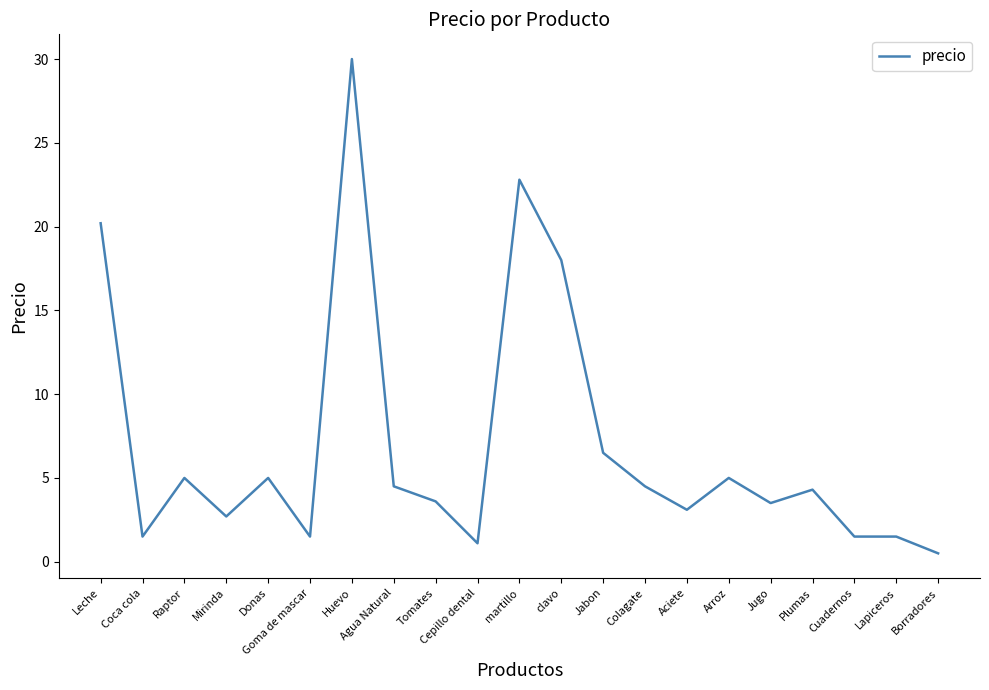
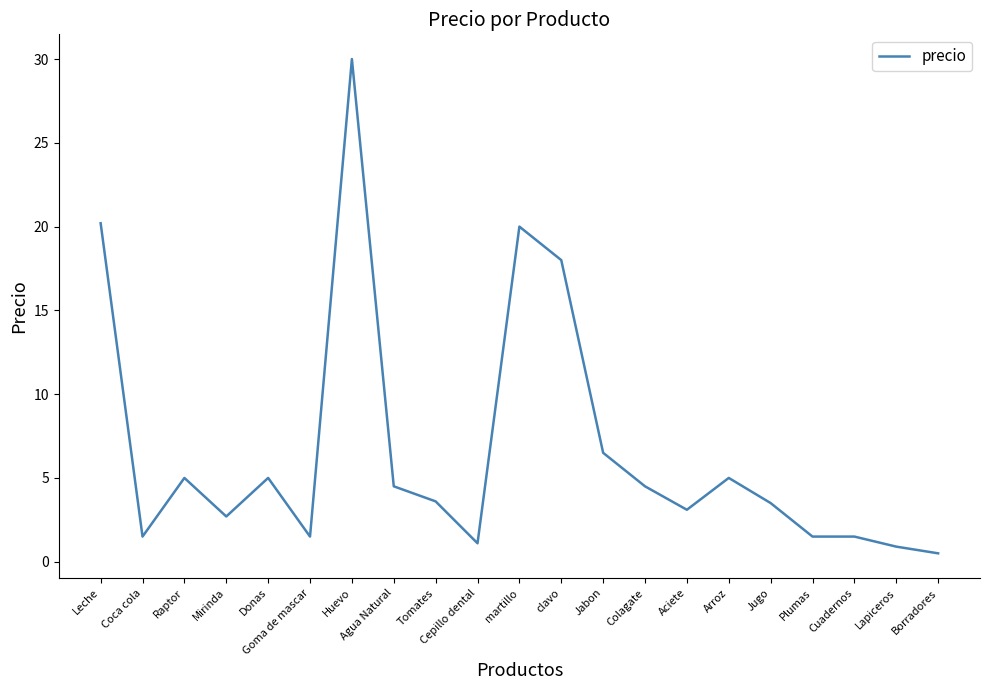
martillo: 22.8 -> 20.0
Plumas: 4.3 -> 1.5
Lapiceros: 1.5 -> 0.9
